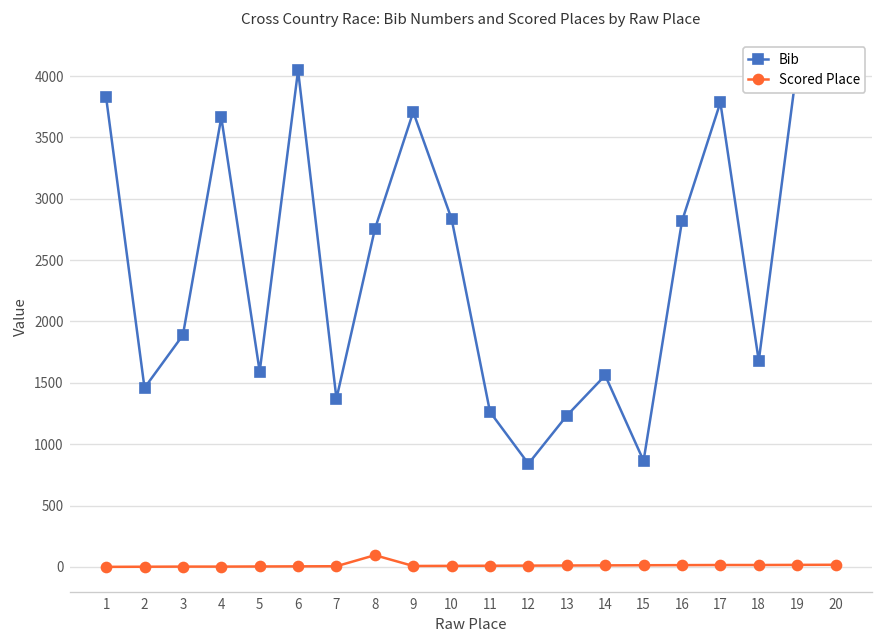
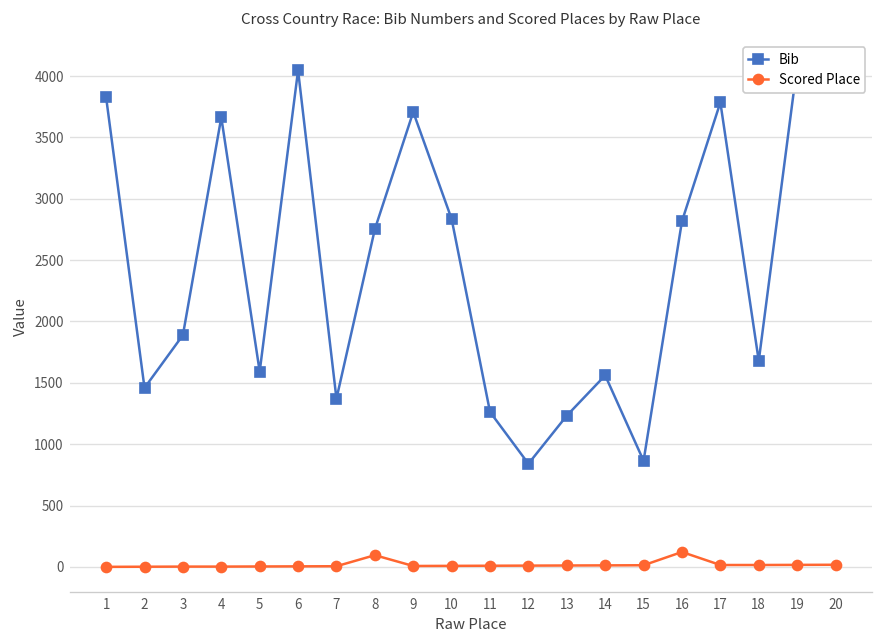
Scored Place, 16: 20 -> 120
